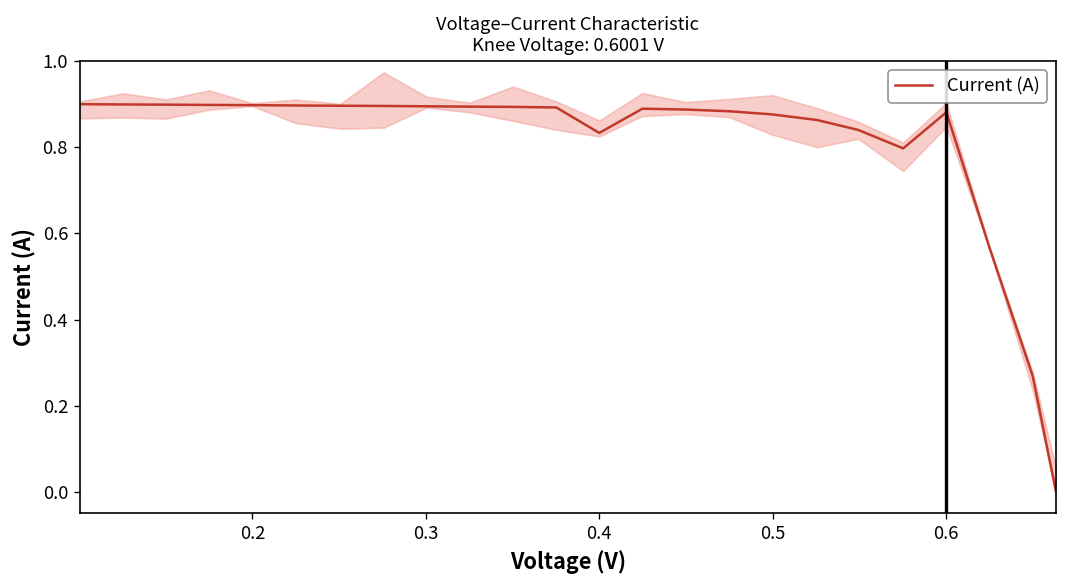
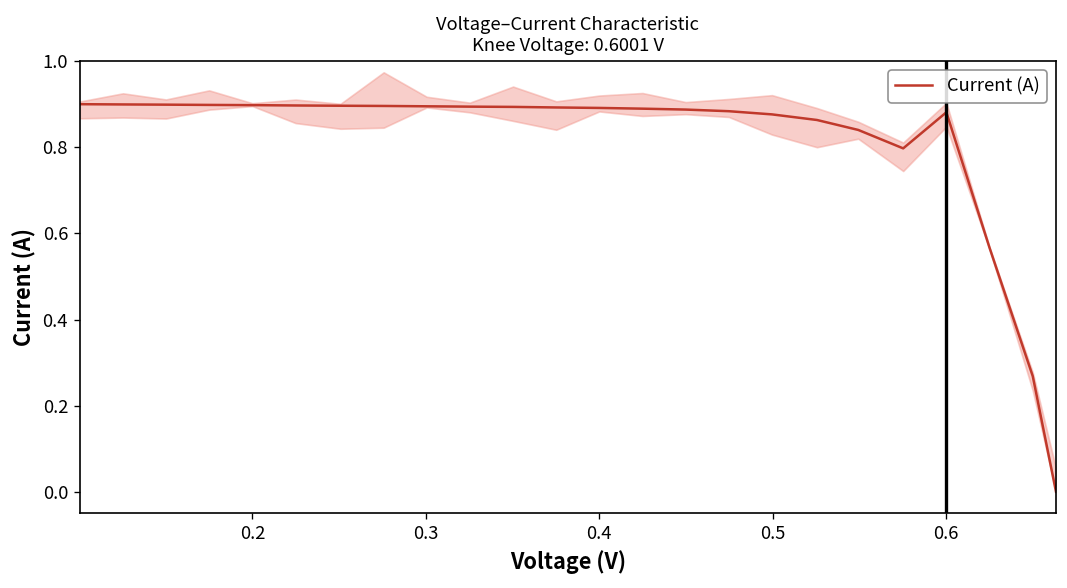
Current (A), 0.4: 0.83 -> 0.89
